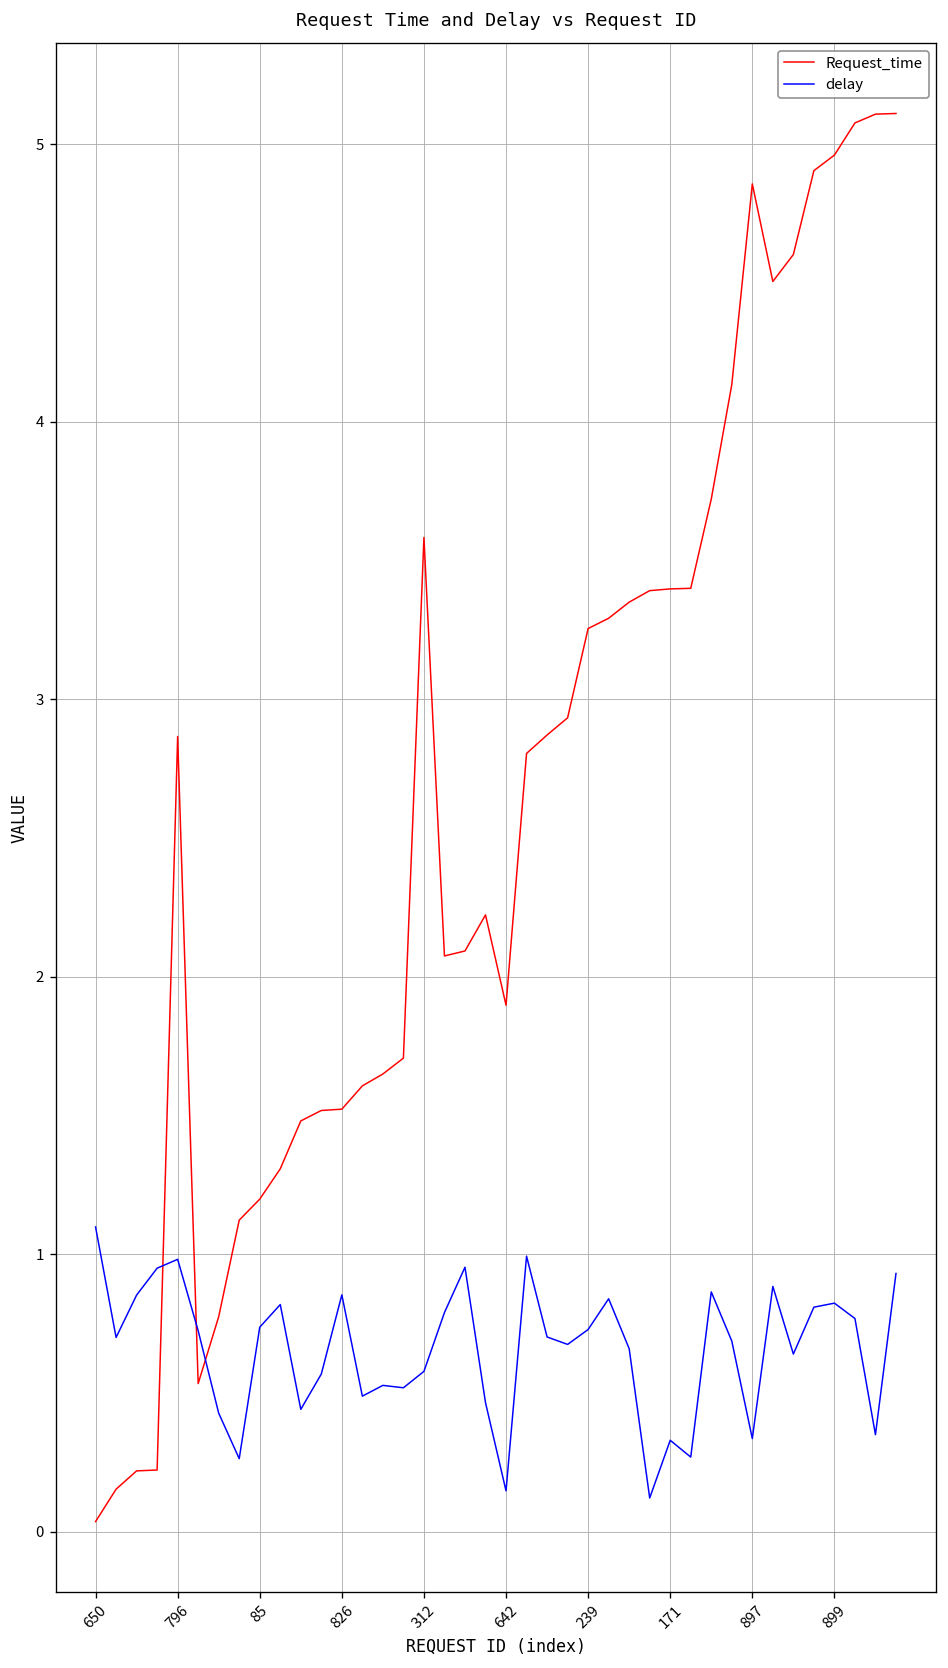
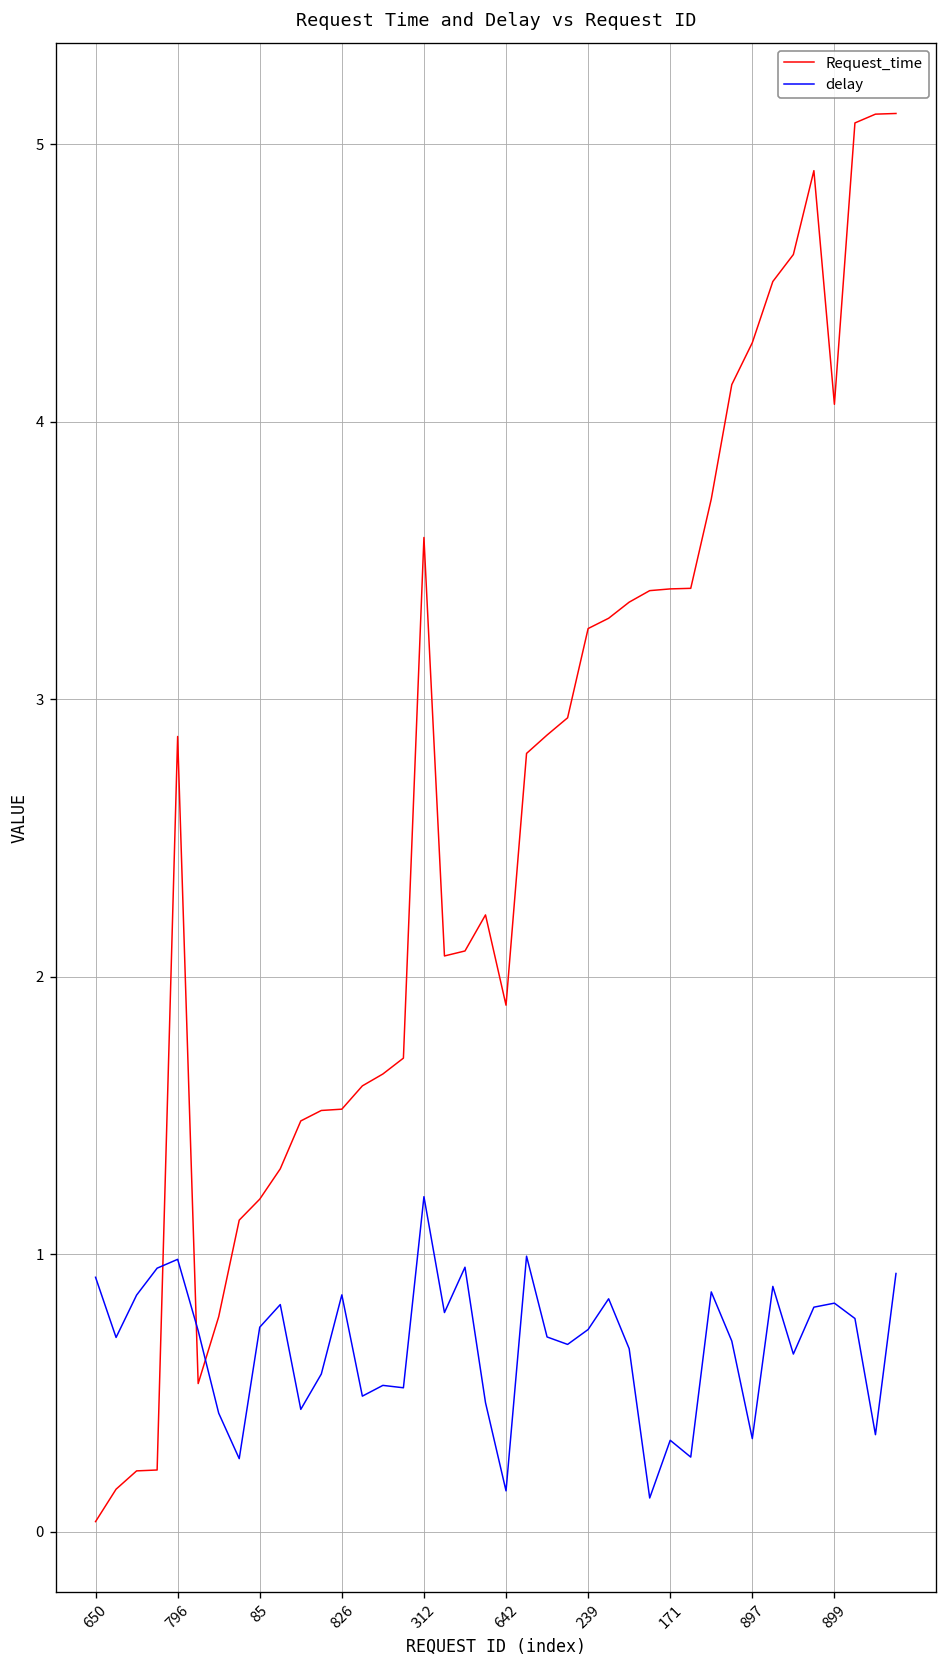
delay, 650: 1.10 -> 0.92
delay, 312: 0.58 -> 1.21
Request_time, 897: 4.86 -> 4.29
Request_time, 899: 4.96 -> 4.06
